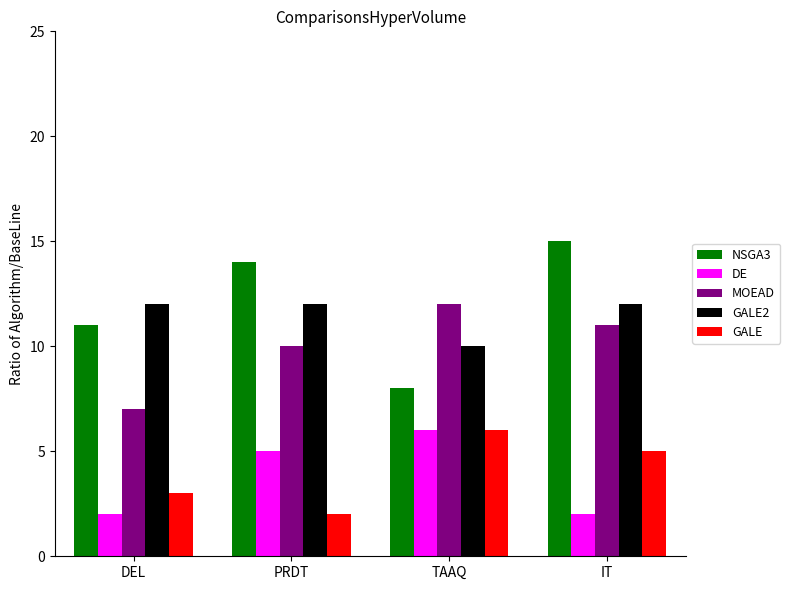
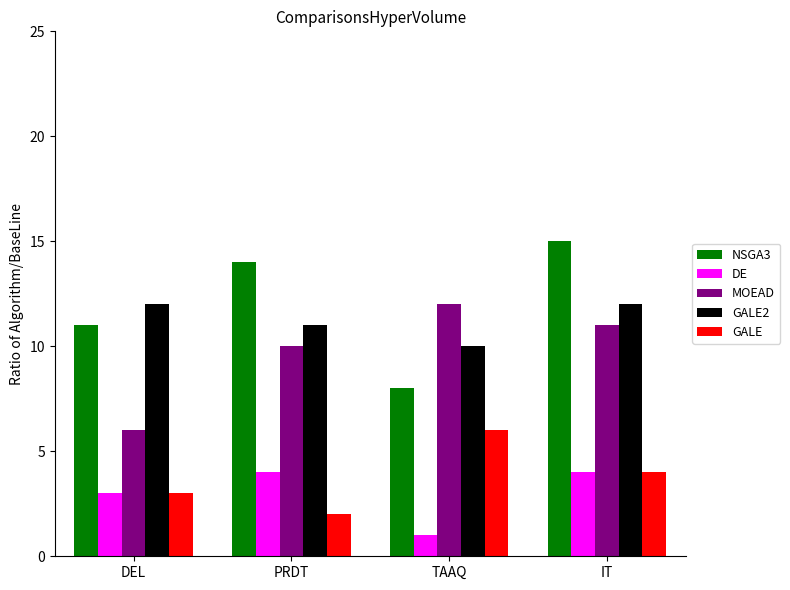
DE, DEL: 2 -> 3
MOEAD, DEL: 7 -> 6
DE, PRDT: 5 -> 4
GALE2, PRDT: 12 -> 11
DE, TAAQ: 6 -> 1
DE, IT: 2 -> 4
GALE, IT: 5 -> 4
